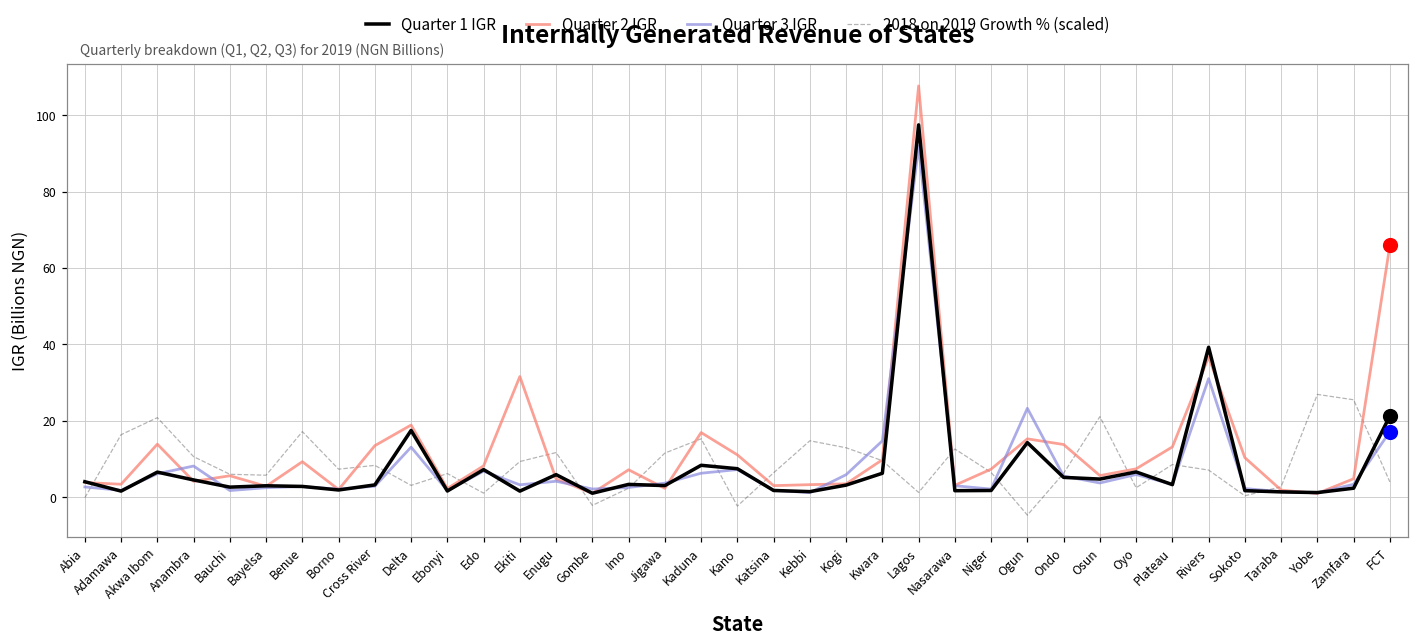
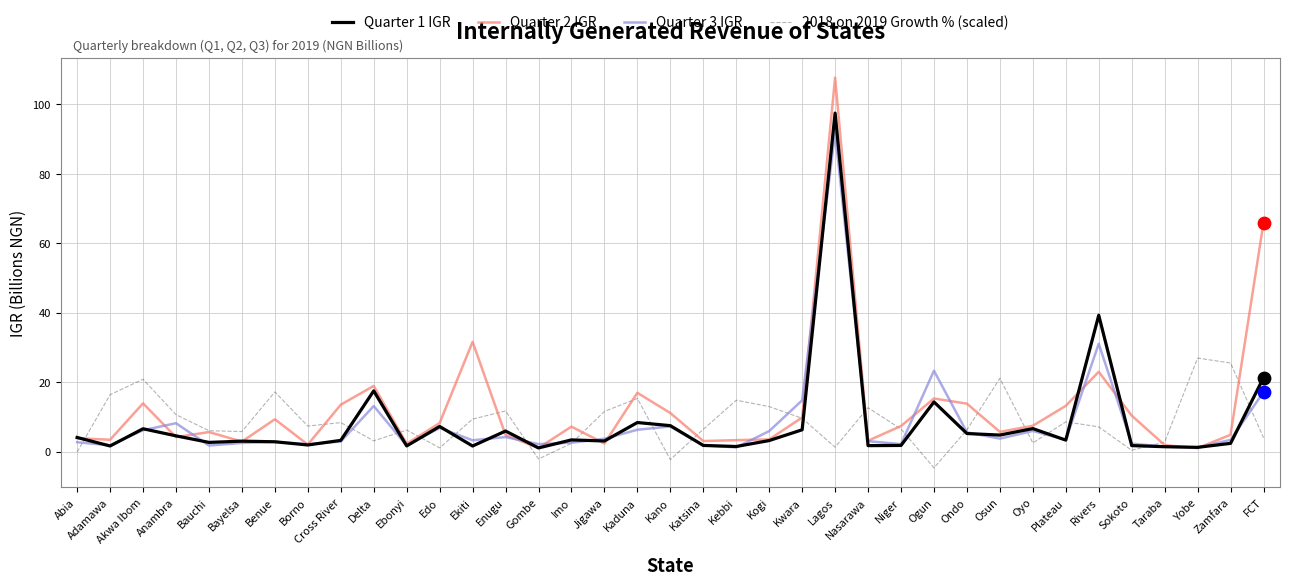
Quarter 2 IGR, Rivers: 37 -> 23
